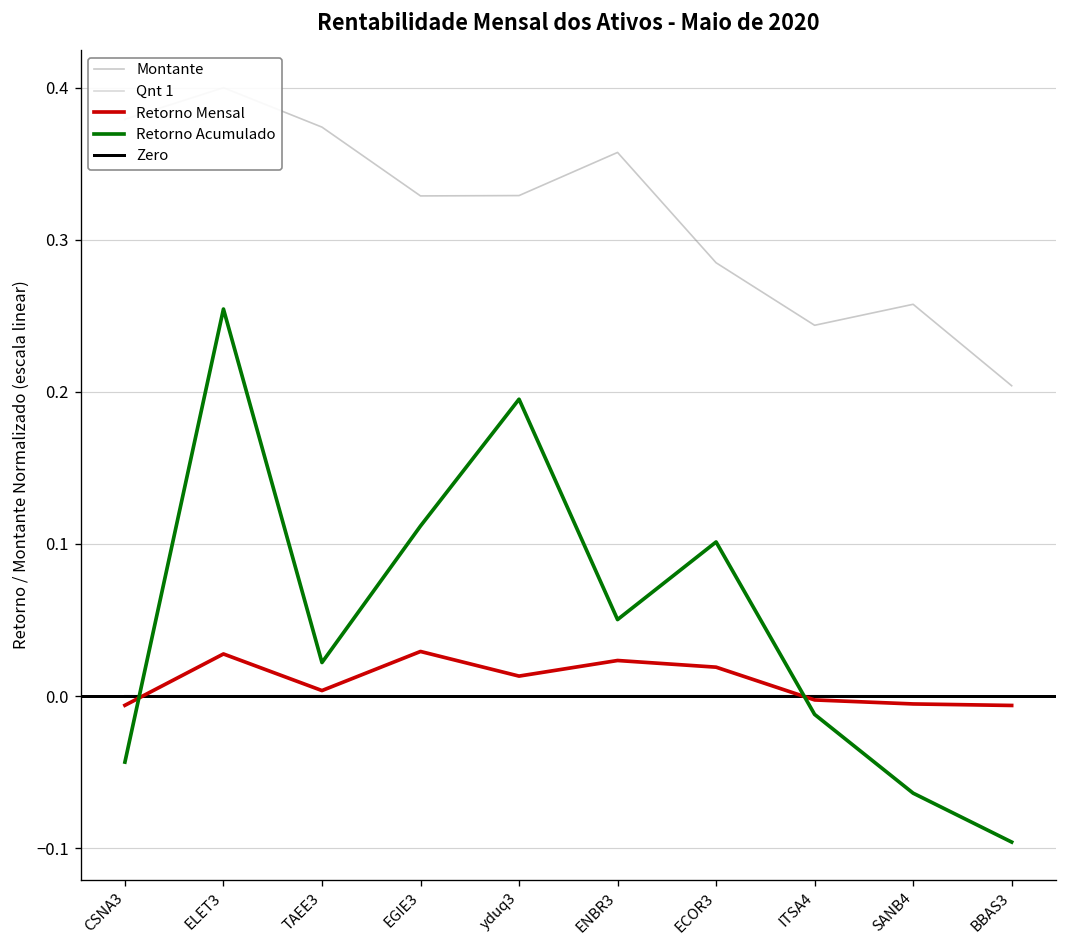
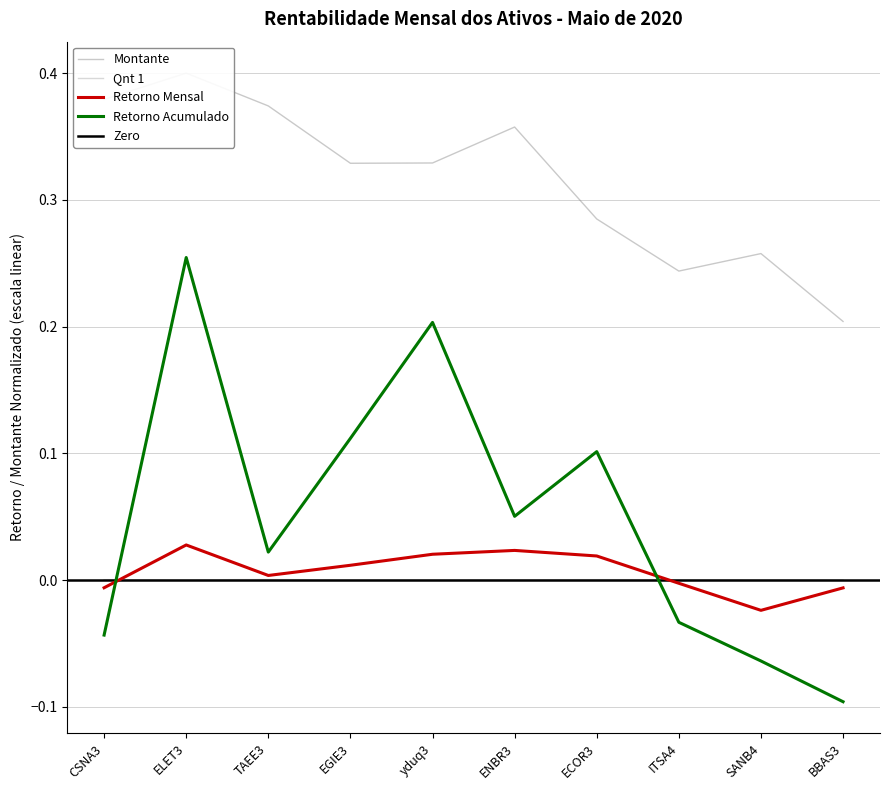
Retorno Mensal, EGIE3: 0.029 -> 0.012
Retorno Mensal, yduq3: 0.013 -> 0.020
Retorno Acumulado, yduq3: 0.195 -> 0.203
Retorno Acumulado, ITSA4: -0.012 -> -0.033
Retorno Mensal, SANB4: -0.005 -> -0.024
